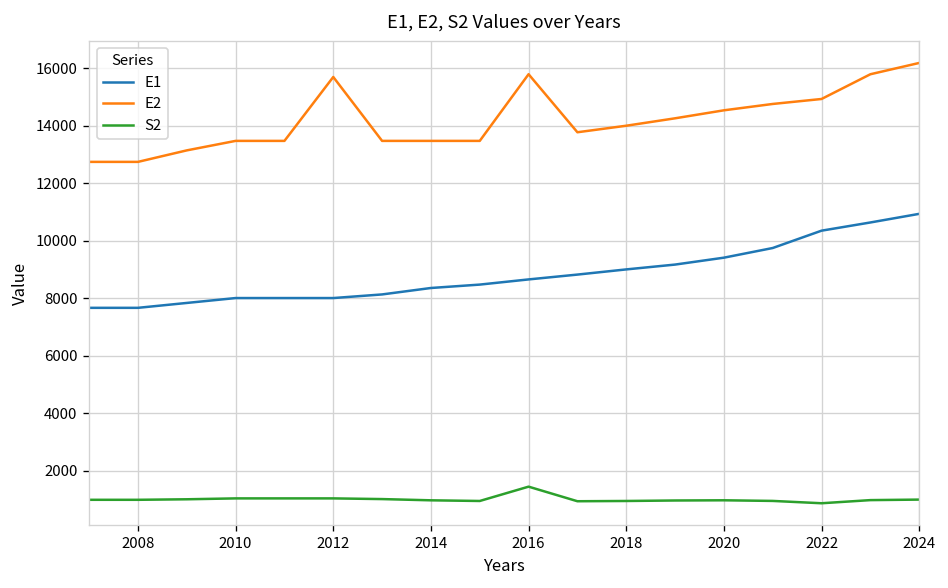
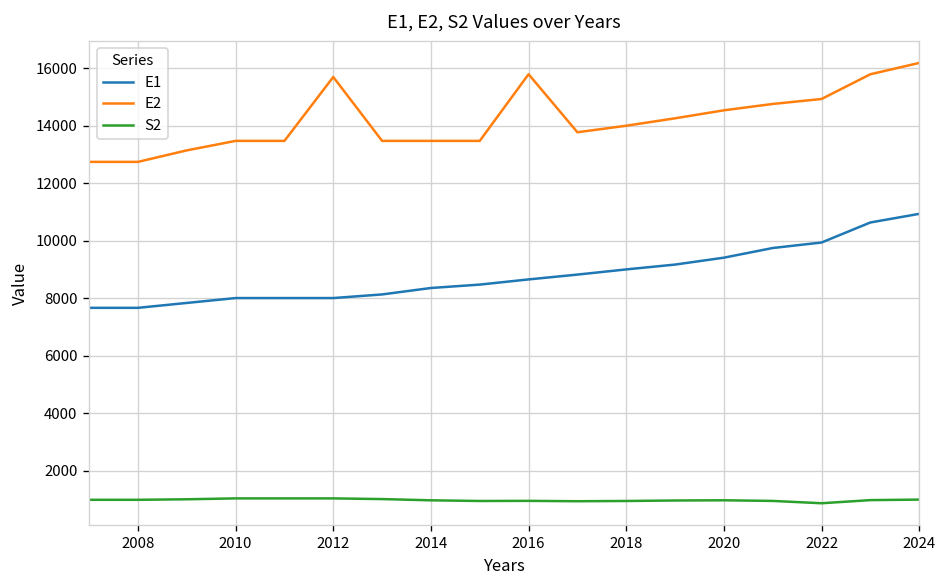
S2, 2016: 1400 -> 1000
E1, 2022: 10300 -> 9900
